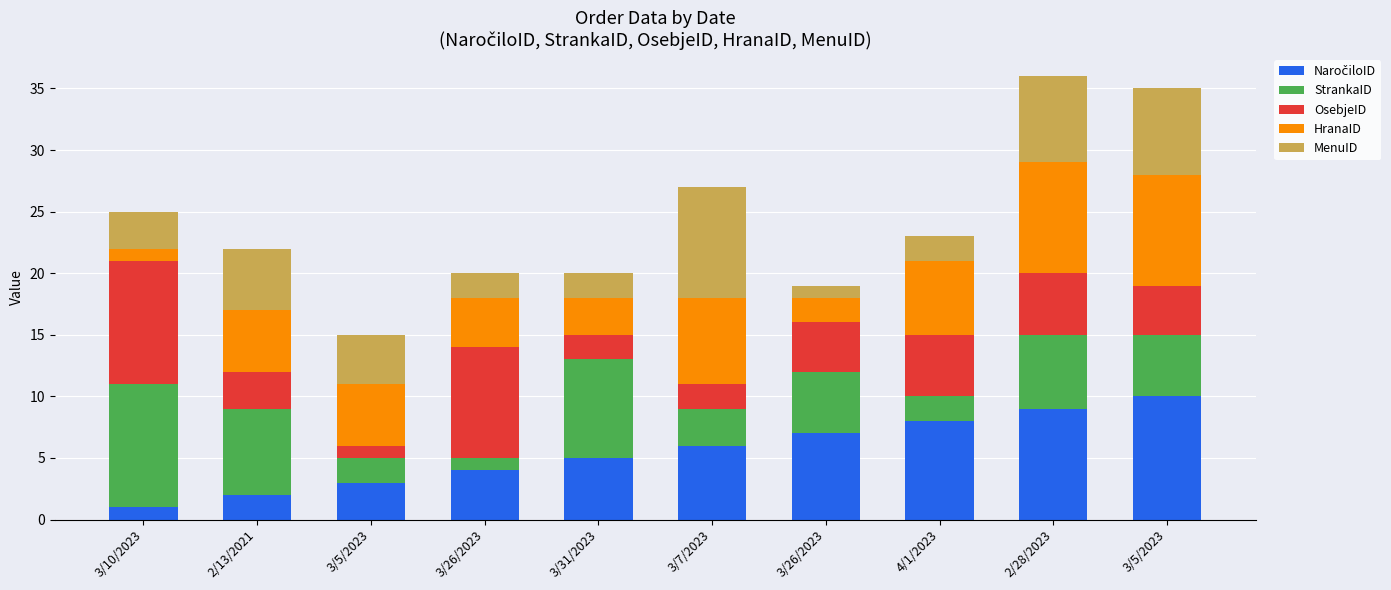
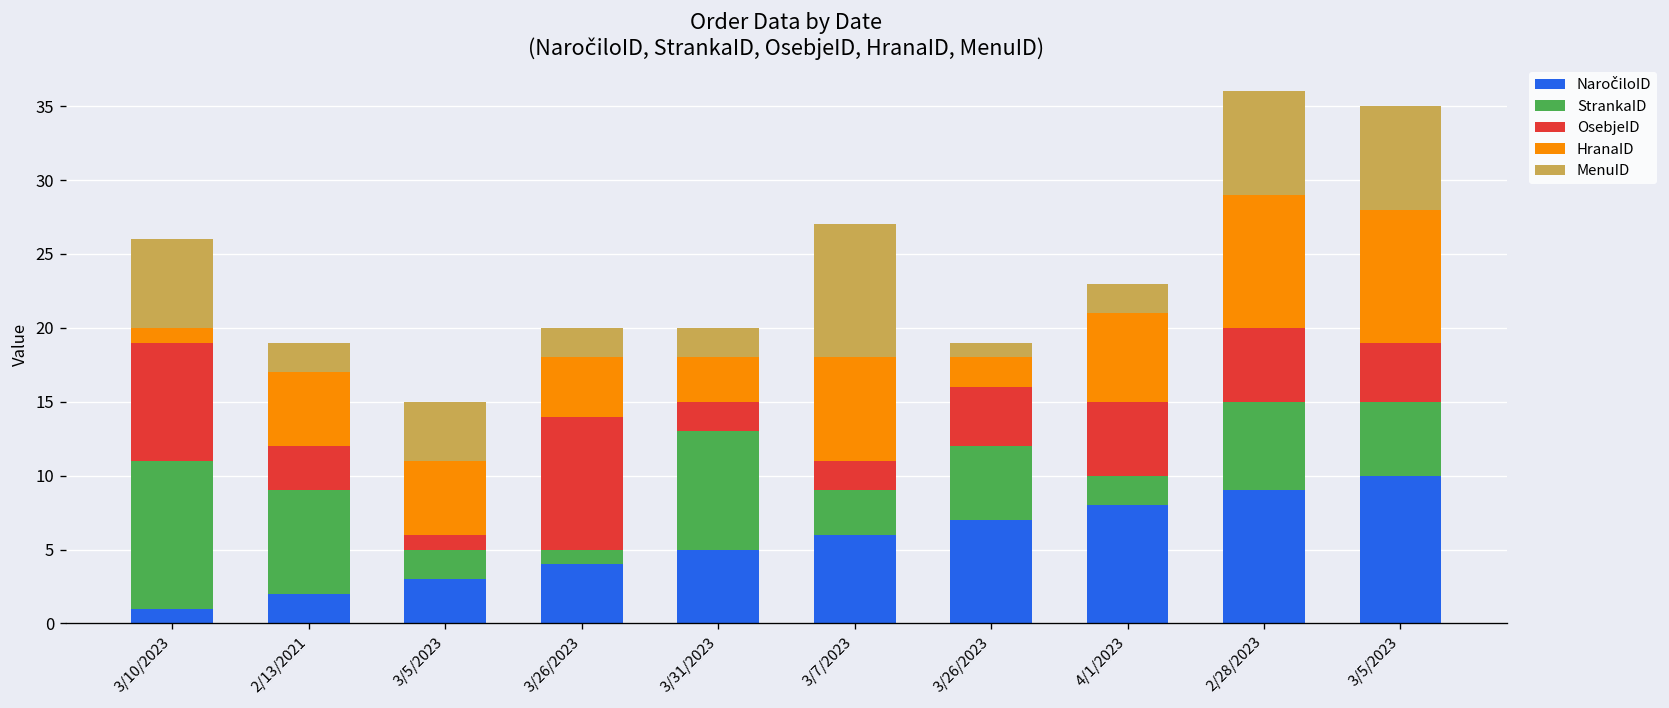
OsebjeID, 3/10/2023: 10 -> 8
MenuID, 3/10/2023: 3 -> 6
MenuID, 2/13/2021: 5 -> 2
